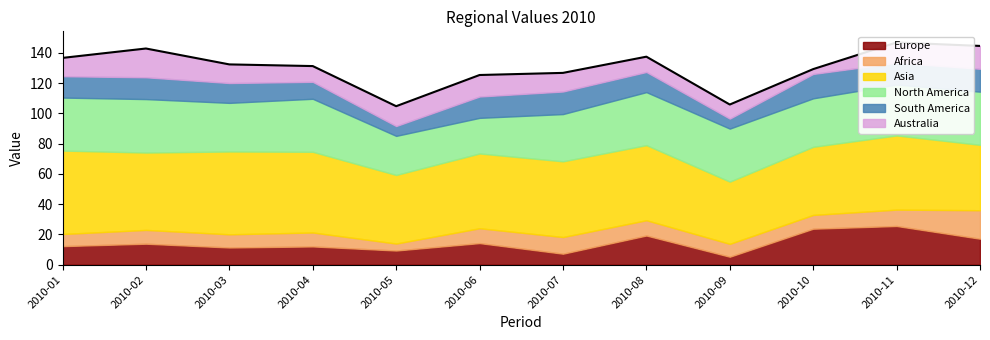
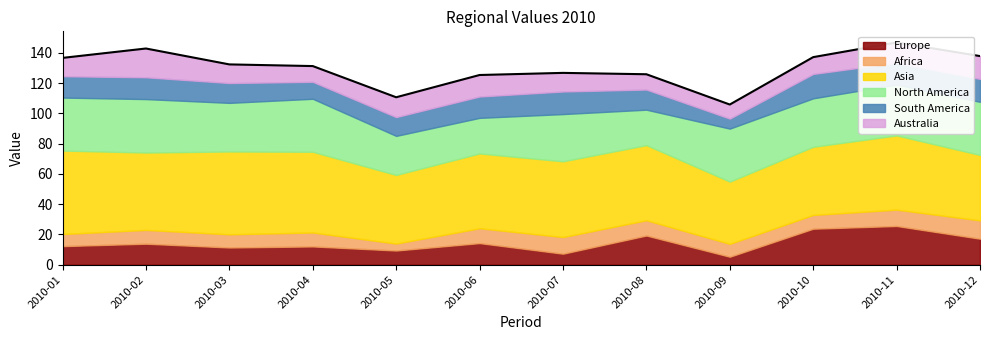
South America, 2010-05: 7 -> 12
North America, 2010-08: 35 -> 23
Australia, 2010-10: 3 -> 11
Africa, 2010-12: 19 -> 12
